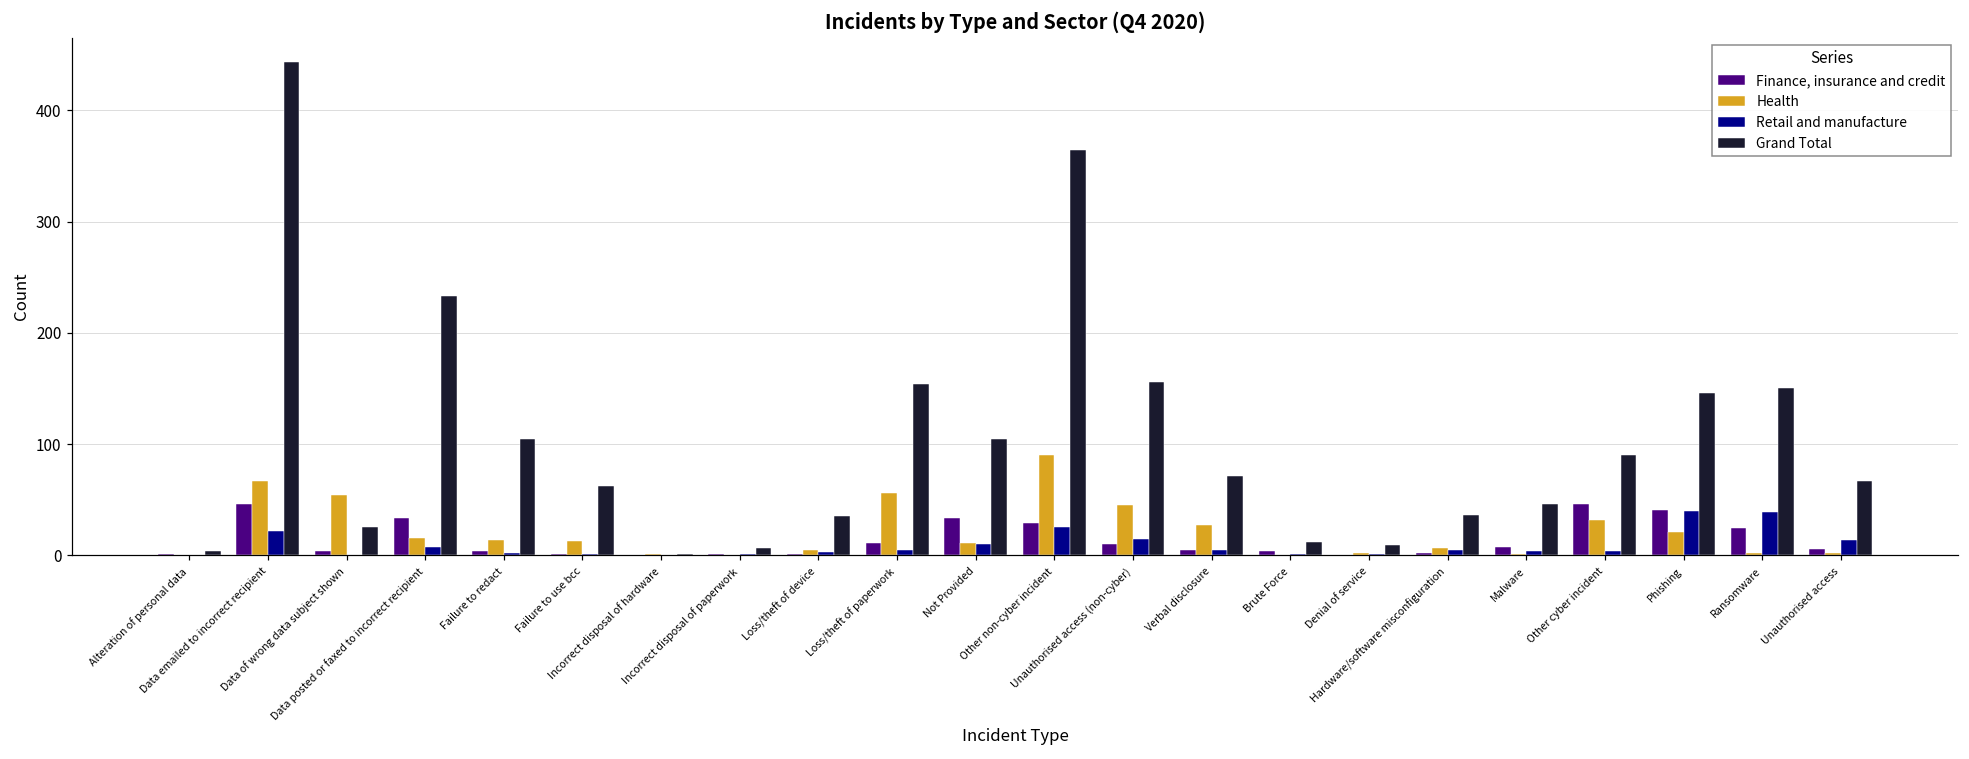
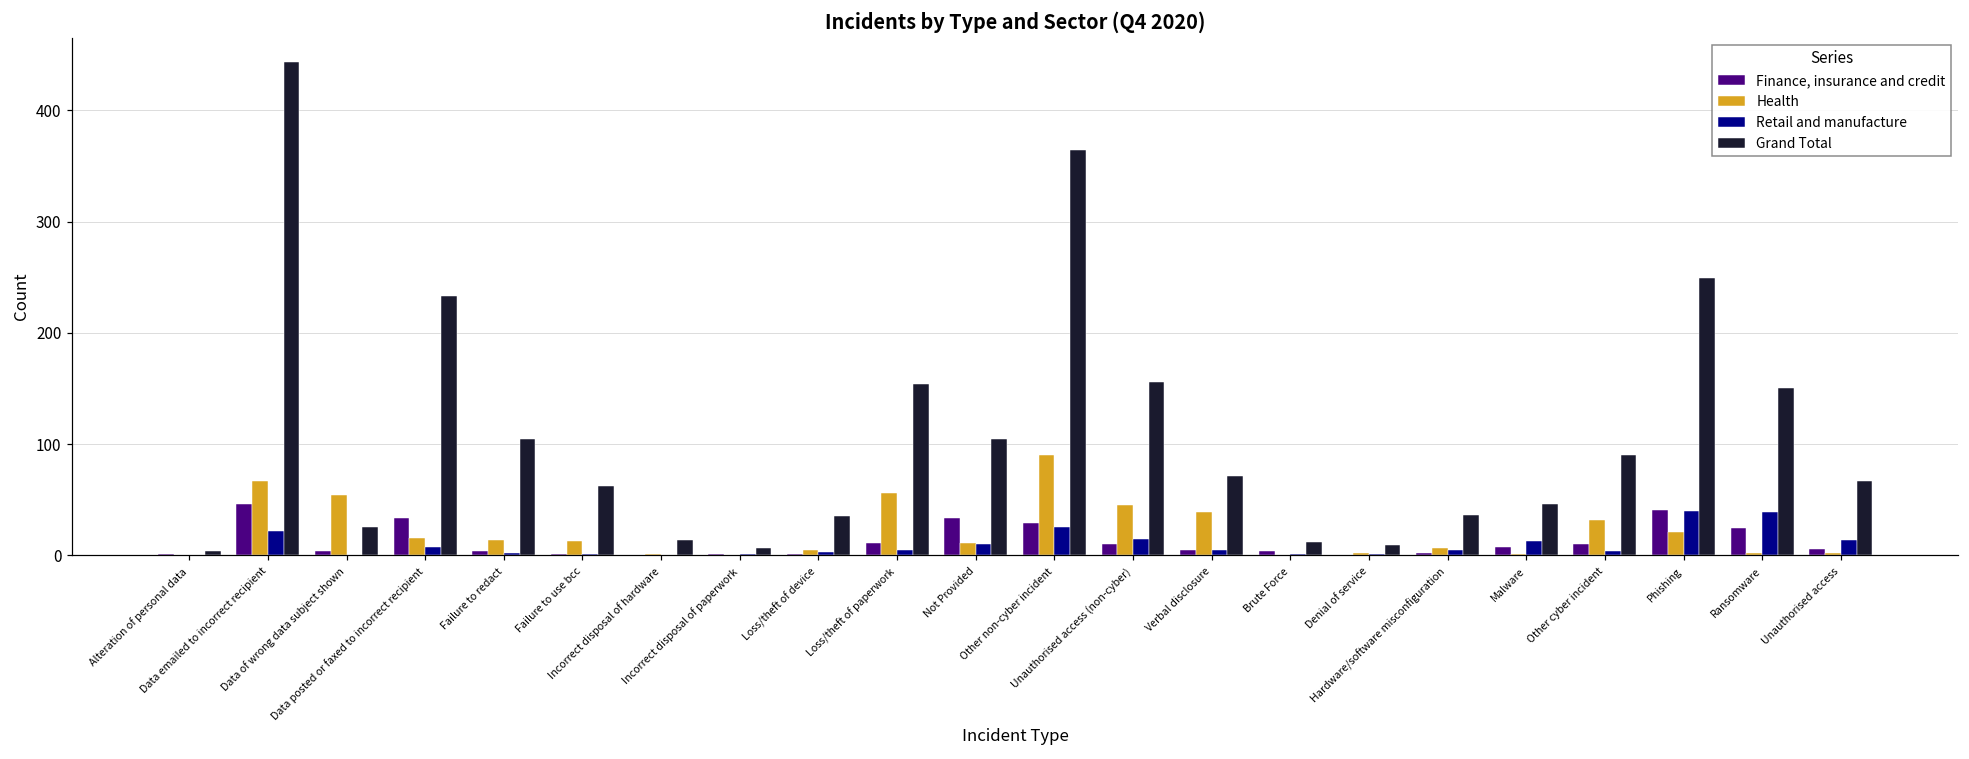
Grand Total, Incorrect disposal of hardware: 1 -> 14
Health, Verbal disclosure: 27 -> 39
Retail and manufacture, Malware: 4 -> 13
Finance, insurance and credit, Other cyber incident: 46 -> 10
Grand Total, Phishing: 146 -> 249
